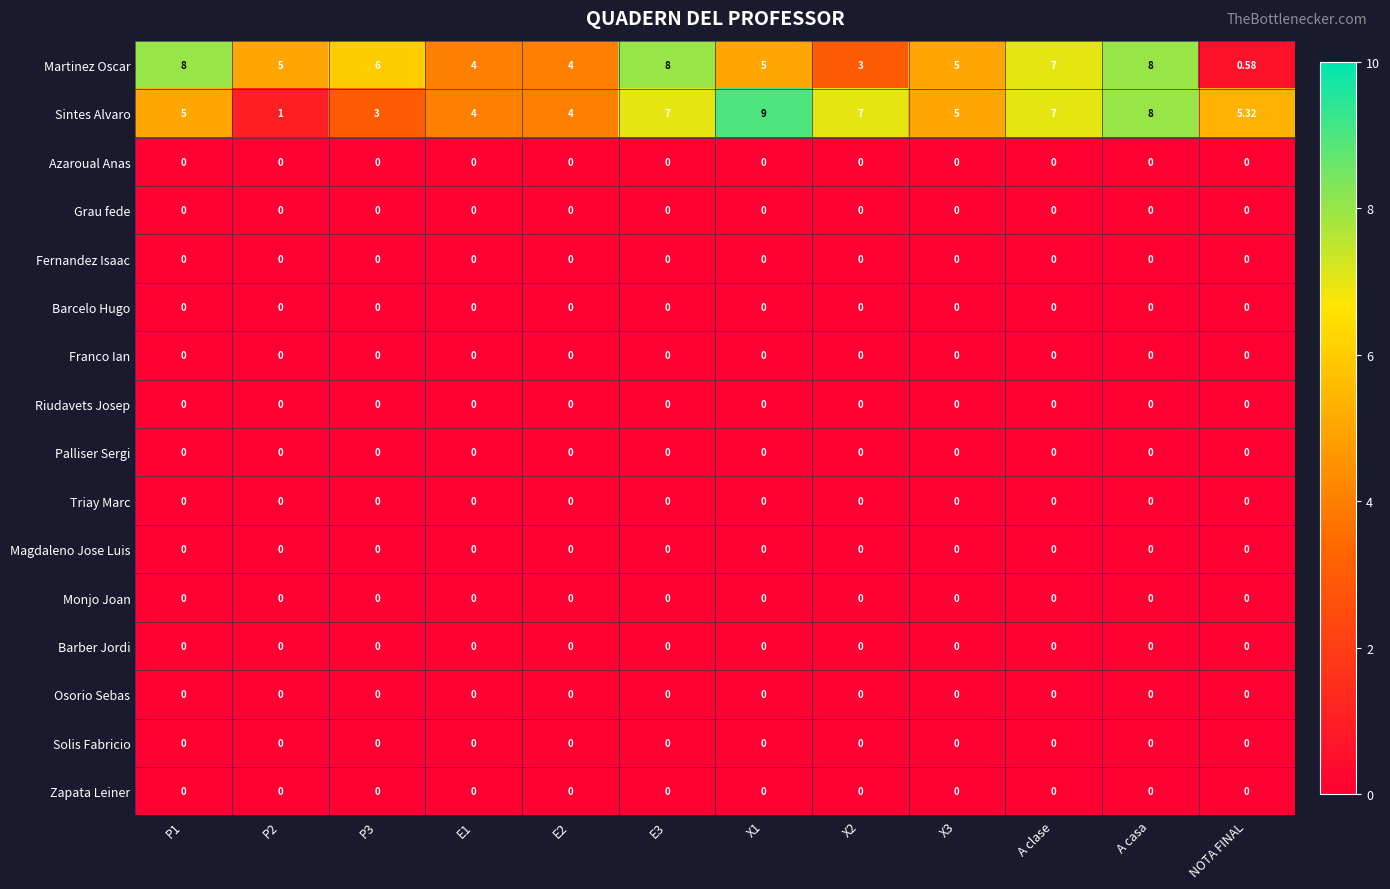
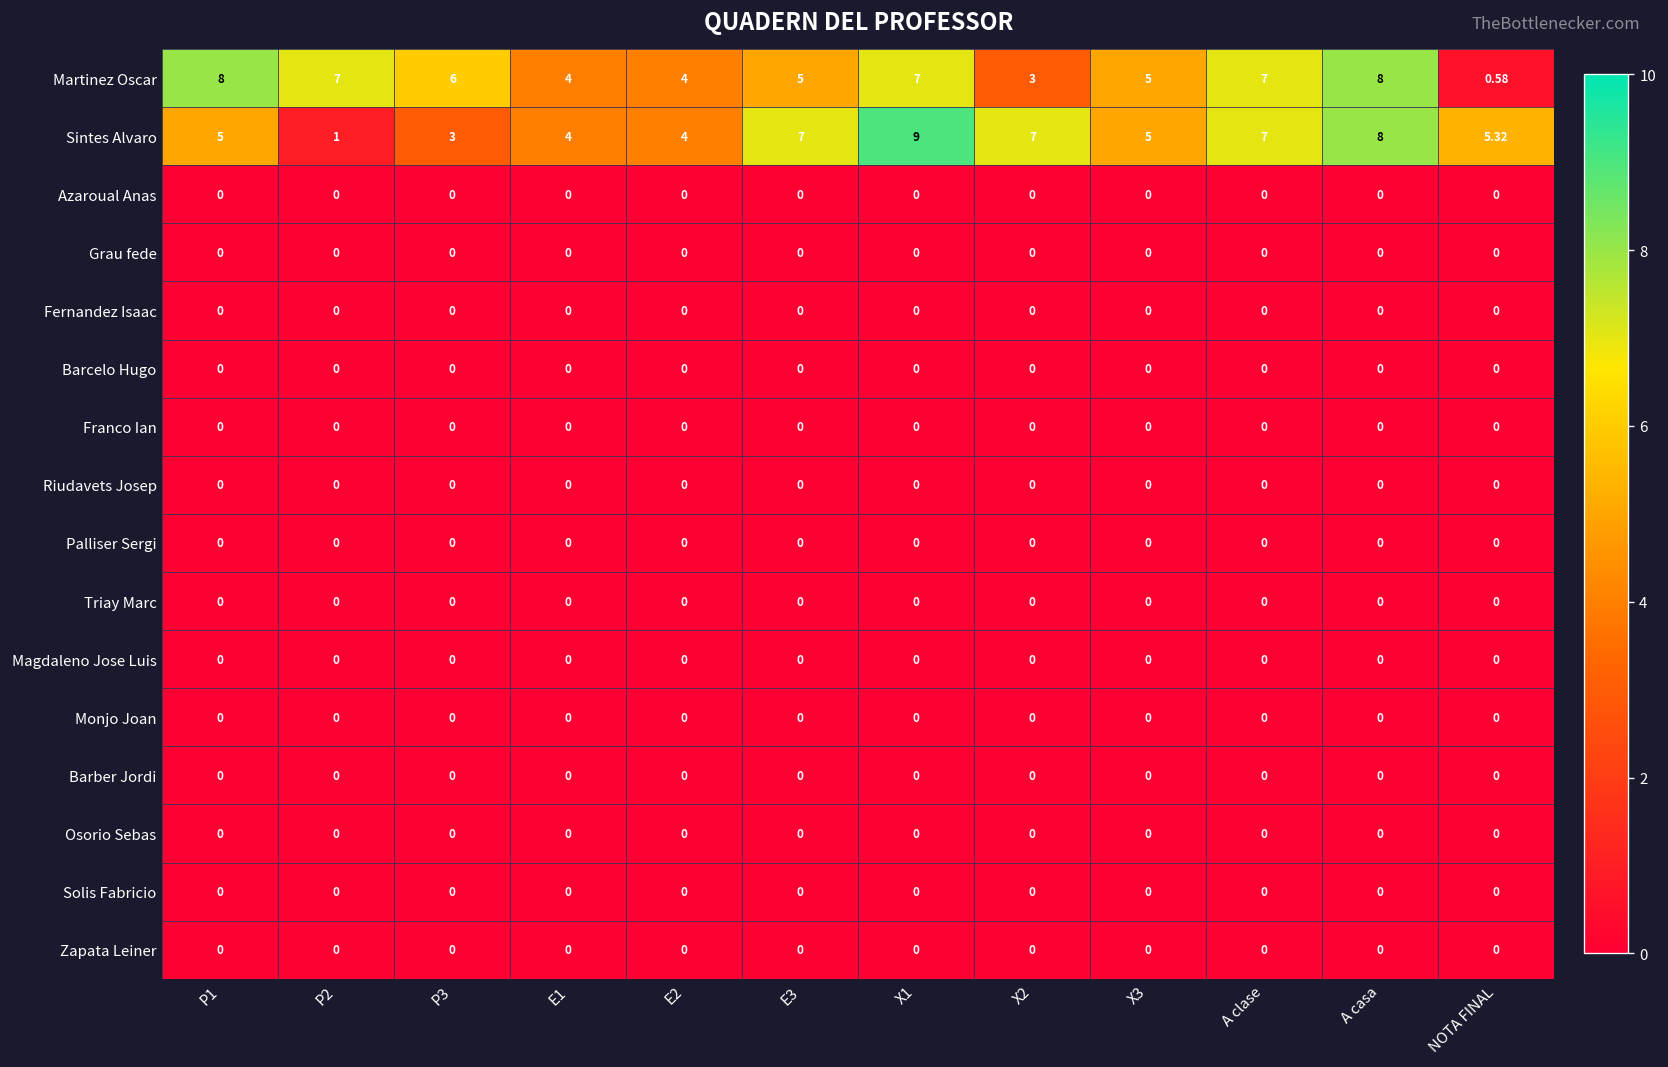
Martinez Oscar, P2: 5 -> 7
Martinez Oscar, E3: 8 -> 5
Martinez Oscar, X1: 5 -> 7
